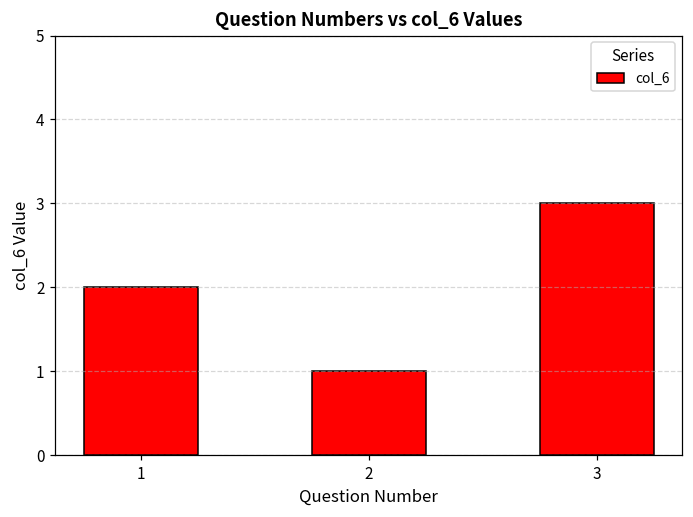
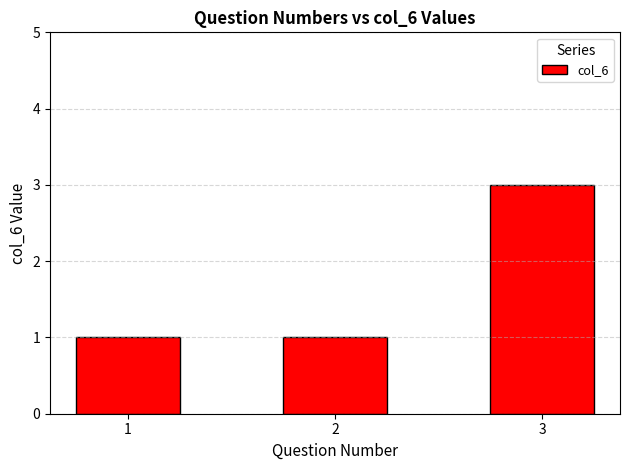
1: 2 -> 1
